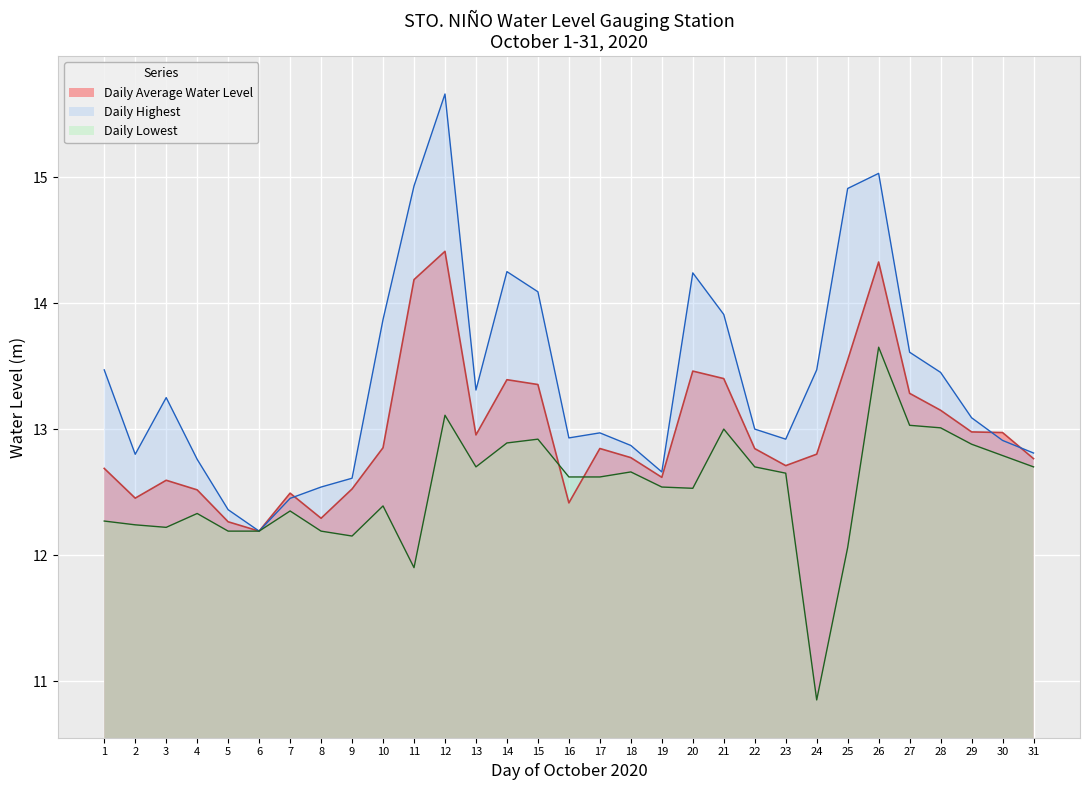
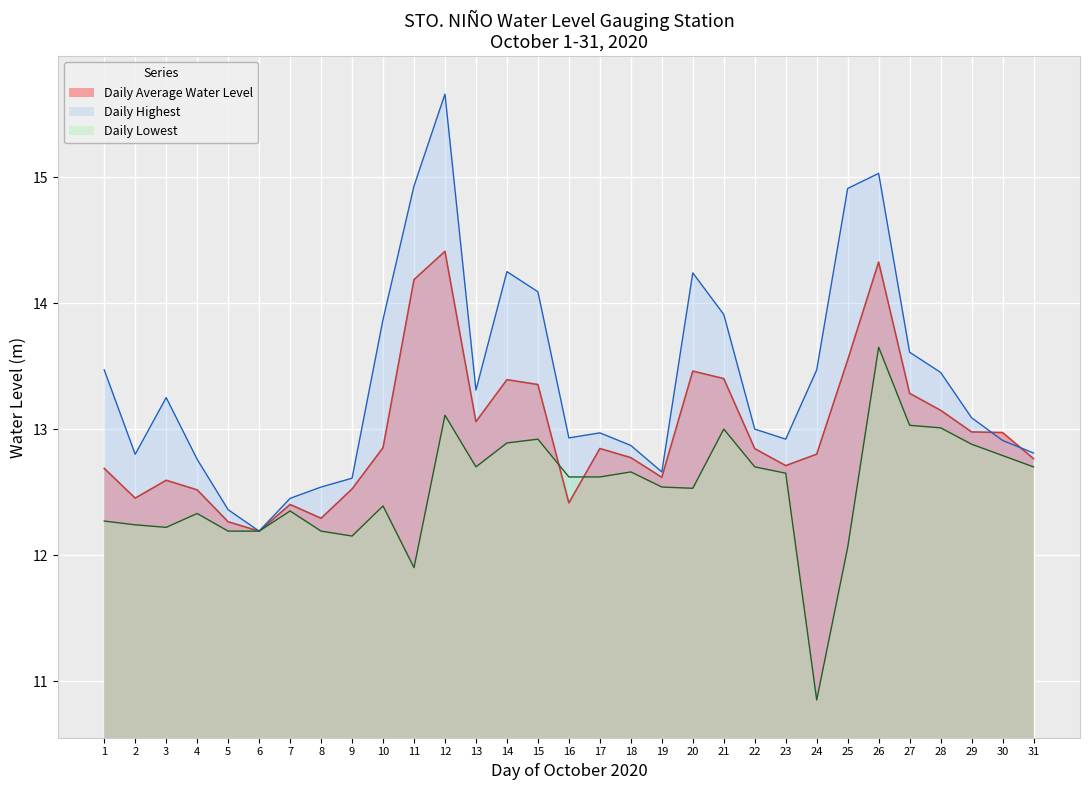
Daily Average Water Level, 7: 12.49 -> 12.40
Daily Average Water Level, 13: 12.95 -> 13.06
